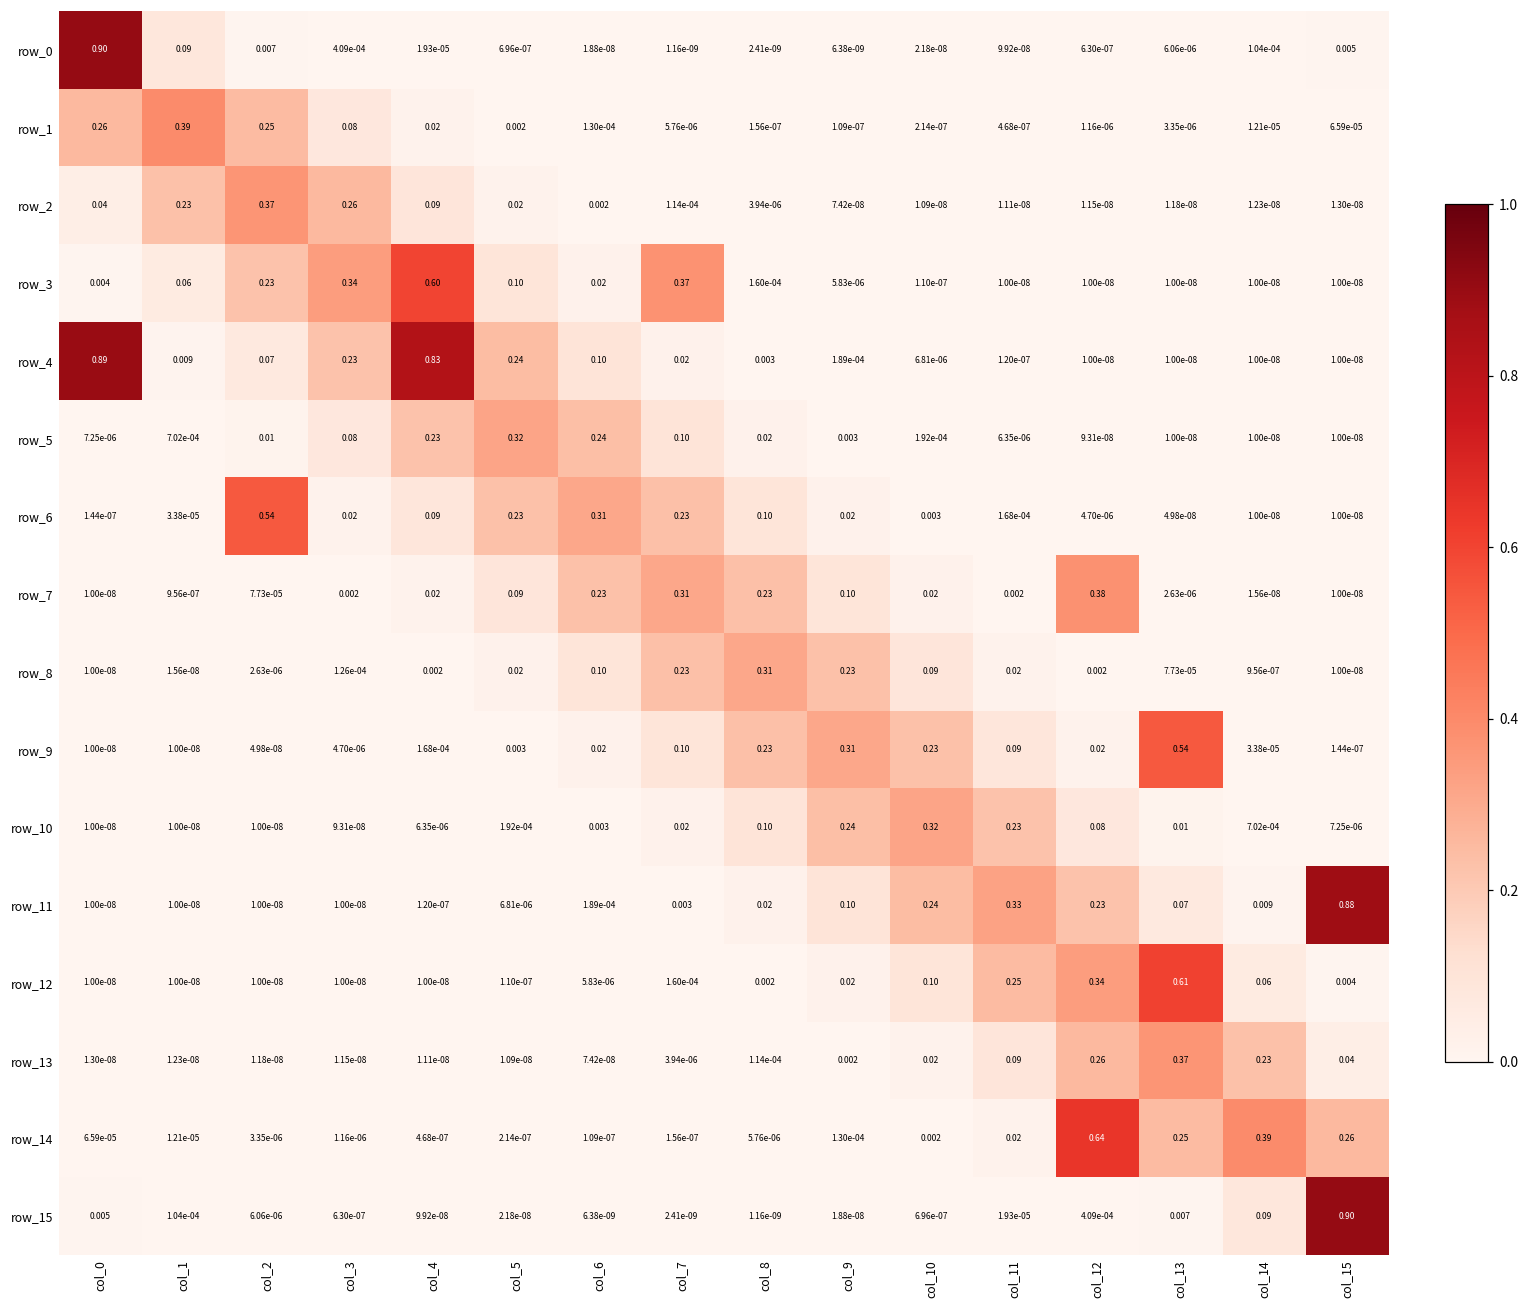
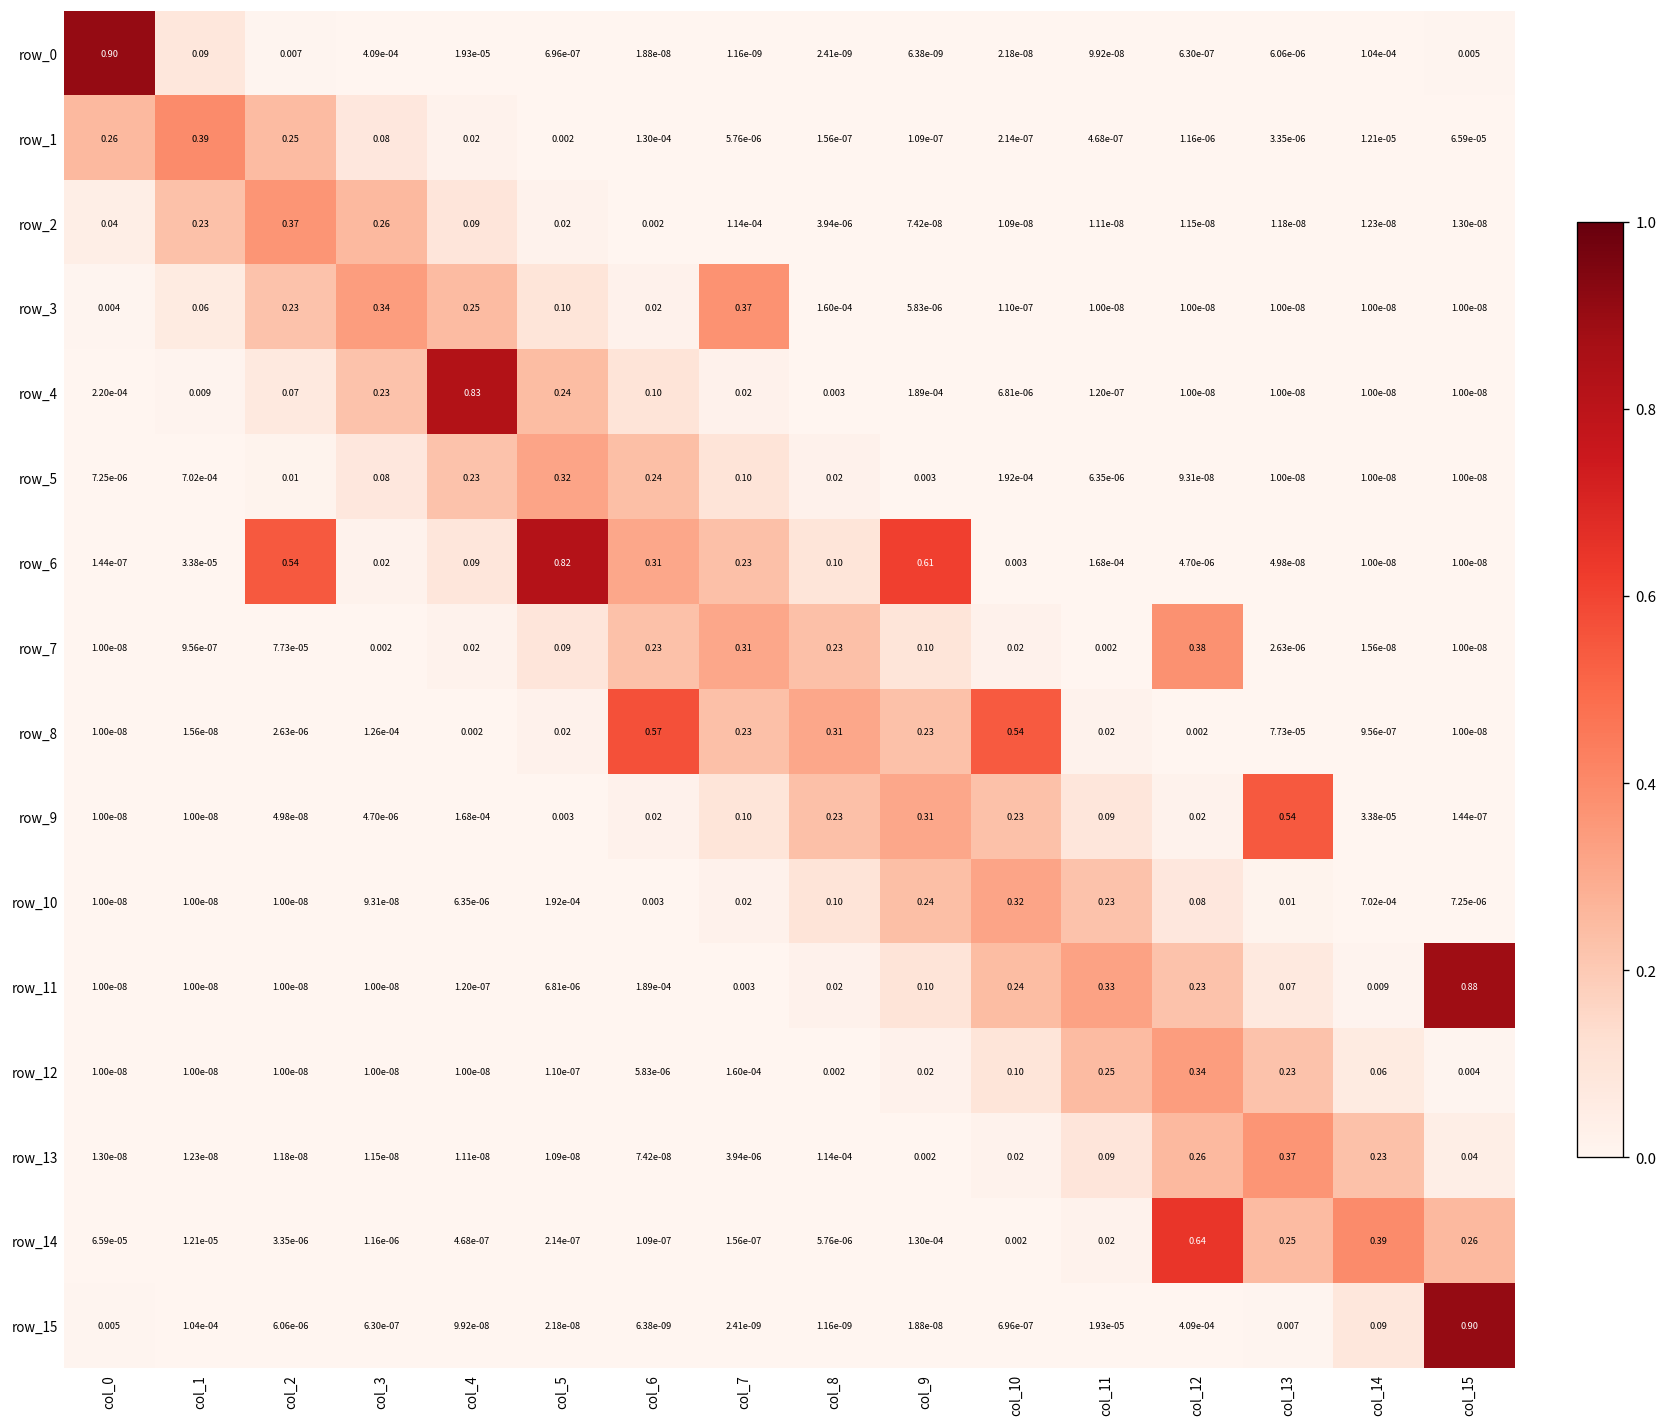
row_3, col_4: 0.60 -> 0.25
row_4, col_0: 0.89 -> 2.20e-04
row_6, col_5: 0.23 -> 0.82
row_6, col_9: 0.02 -> 0.61
row_8, col_6: 0.10 -> 0.57
row_8, col_10: 0.09 -> 0.54
row_12, col_13: 0.61 -> 0.23
